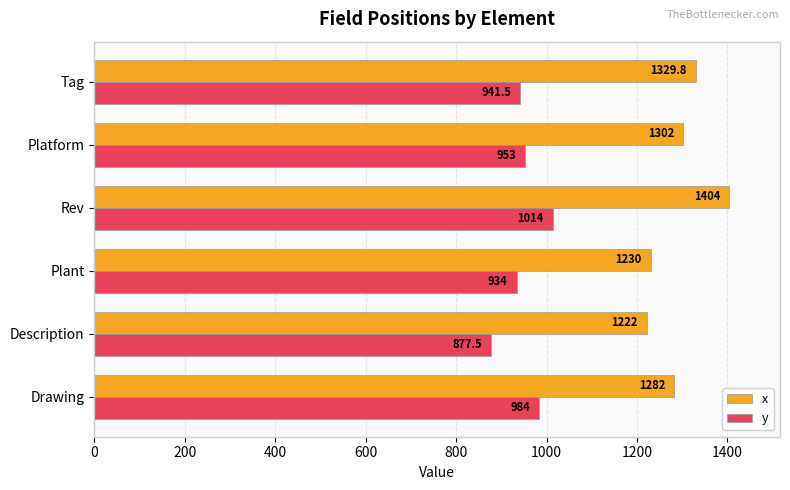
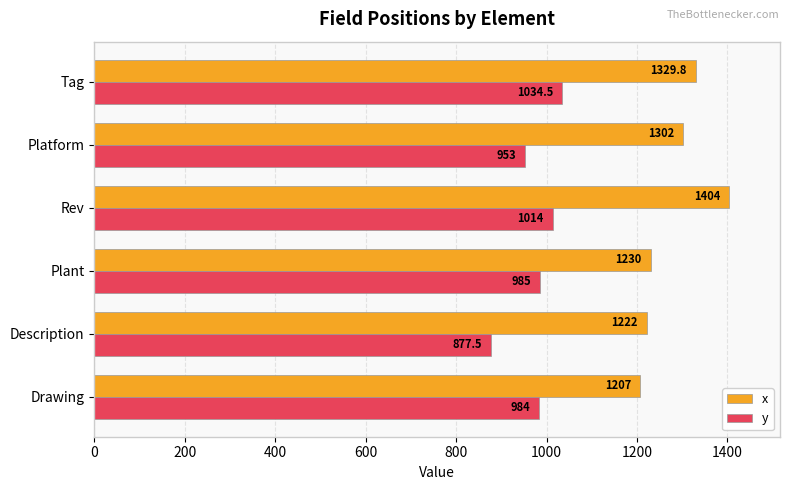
y, Tag: 941.5 -> 1034.5
y, Plant: 934 -> 985
x, Drawing: 1282 -> 1207
